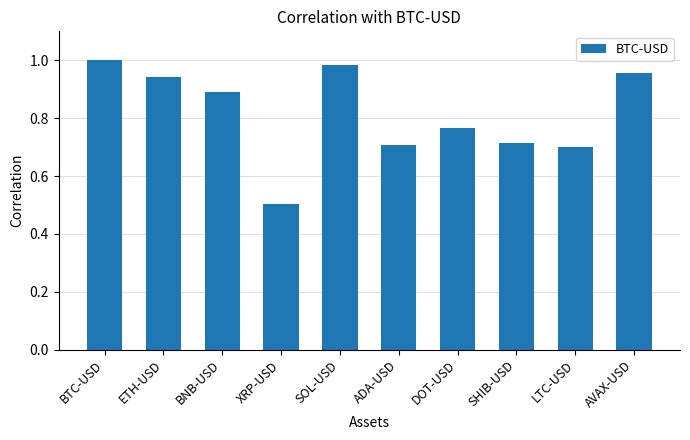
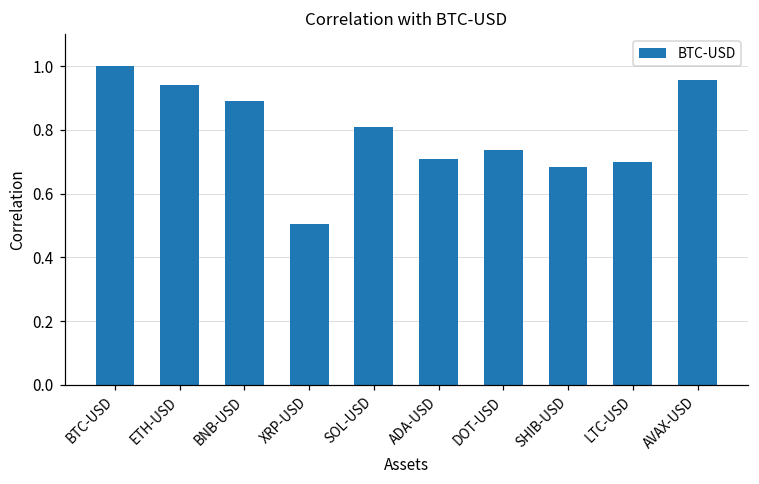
SOL-USD: 0.98 -> 0.81
DOT-USD: 0.77 -> 0.74
SHIB-USD: 0.71 -> 0.68
